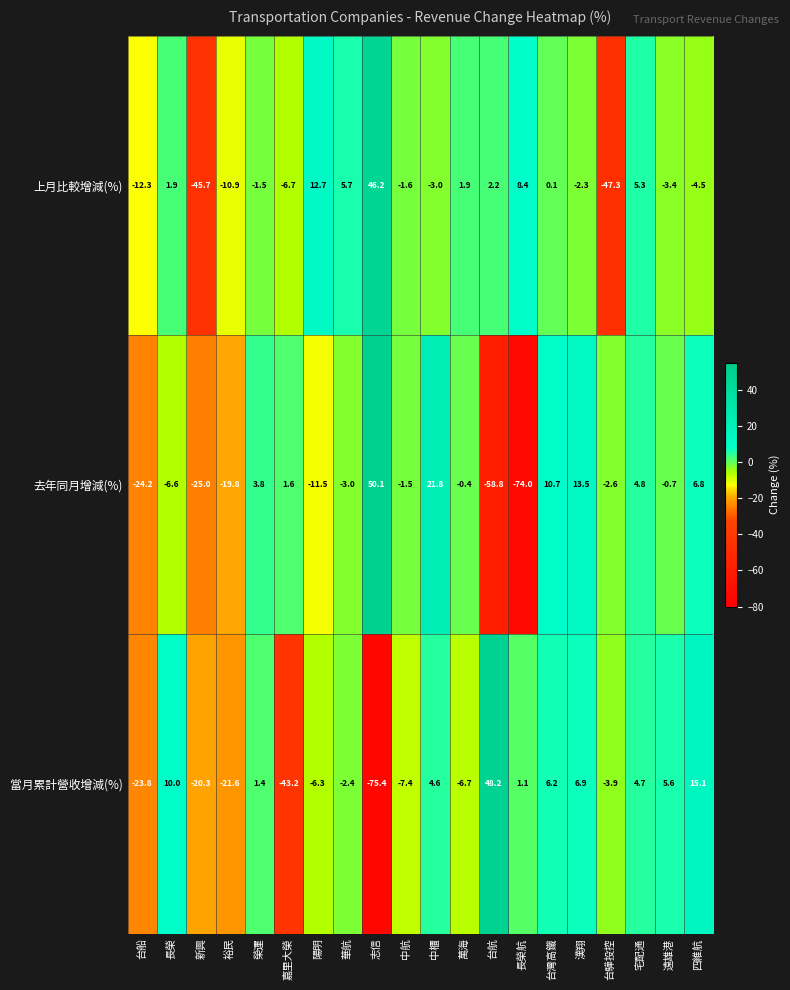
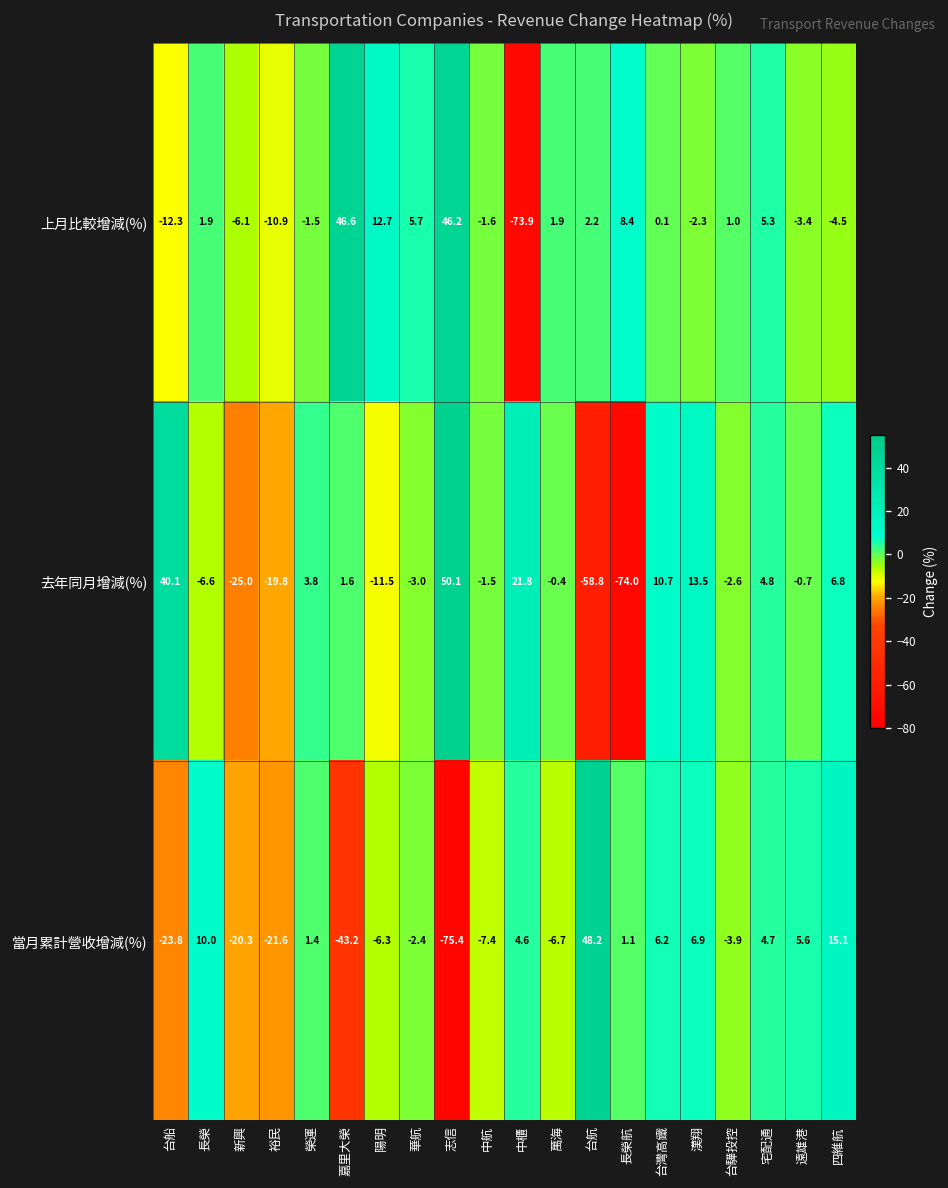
上月比較增減(%), 新興: -45.7 -> -6.1
上月比較增減(%), 嘉里大榮: -6.7 -> 46.6
上月比較增減(%), 中櫃: -3.0 -> -73.9
上月比較增減(%), 台驊投控: -47.3 -> 1.0
去年同月增減(%), 台船: -24.2 -> 40.1
